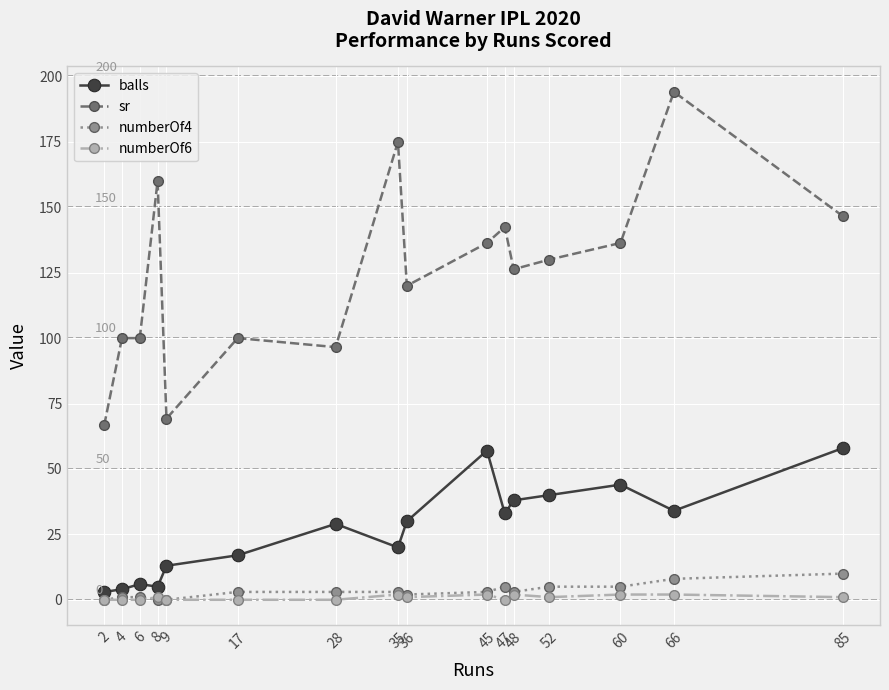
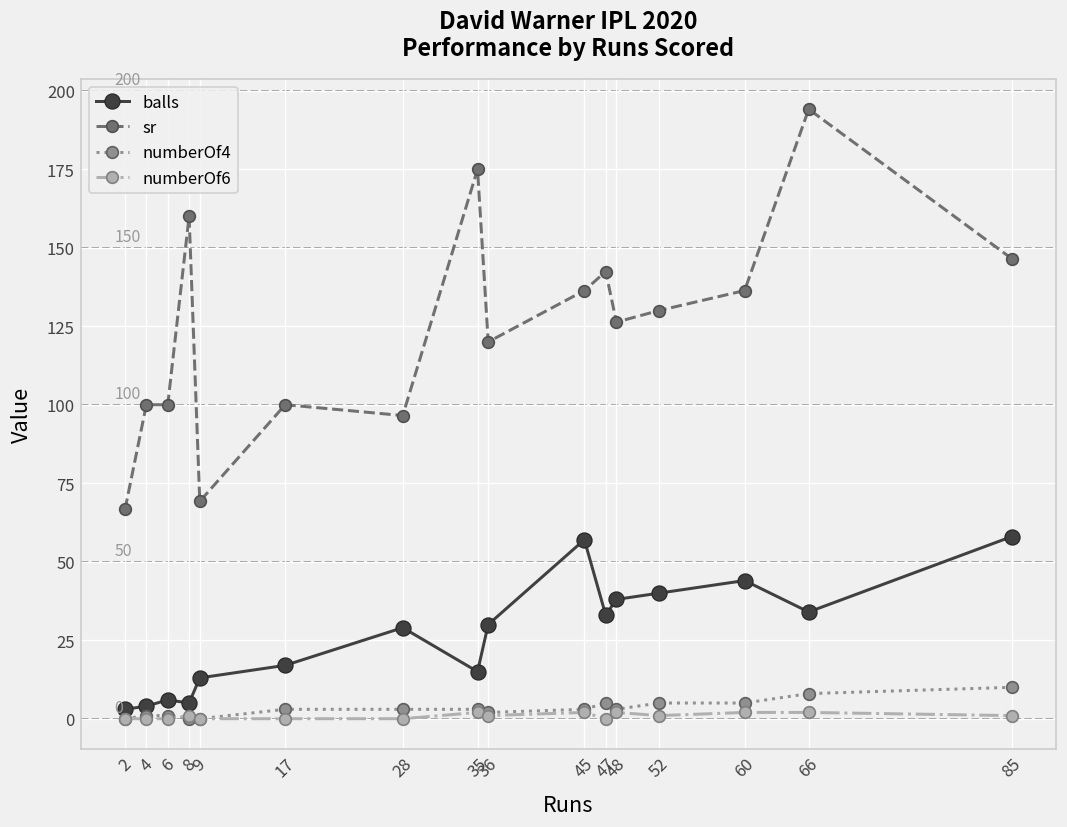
balls, 35: 20 -> 15
